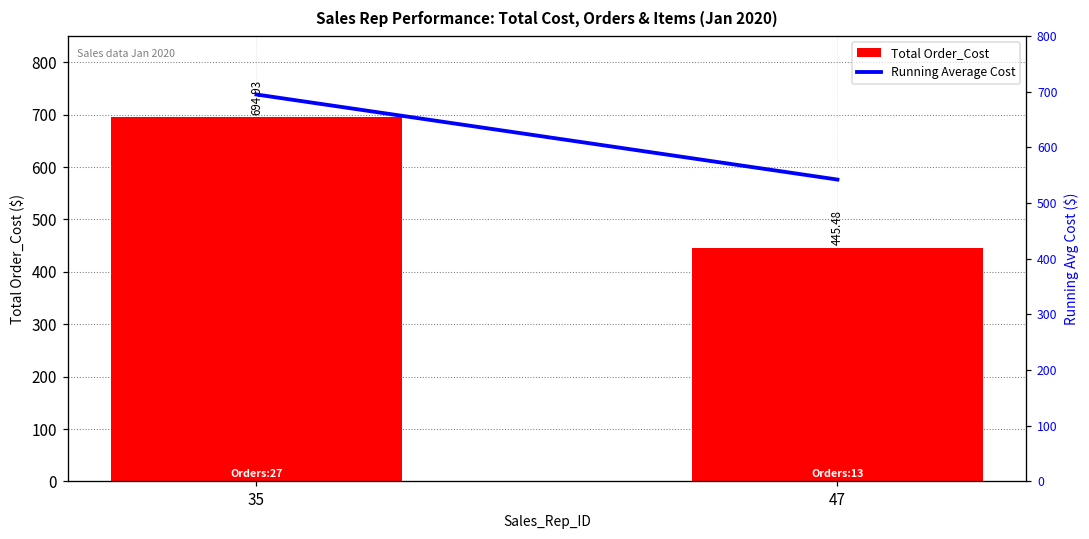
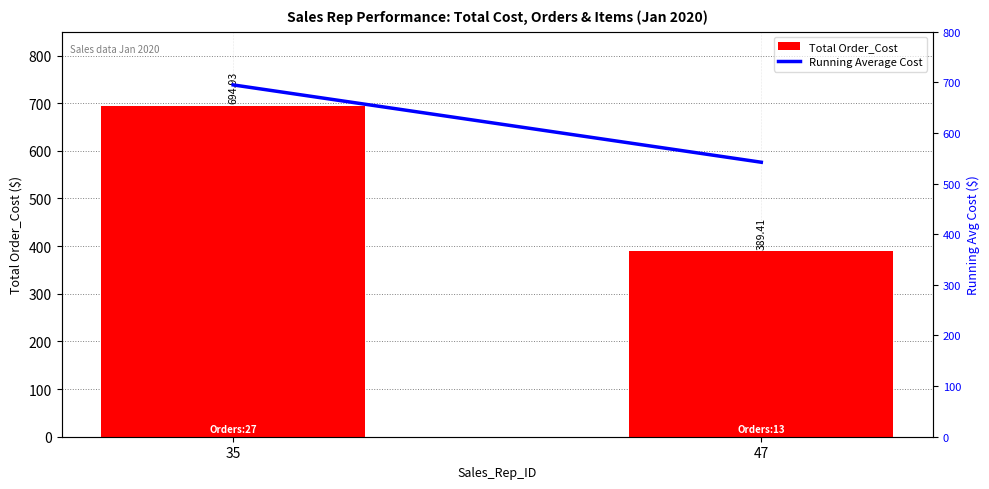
Total Order_Cost, 47: 445.48 -> 389.41
